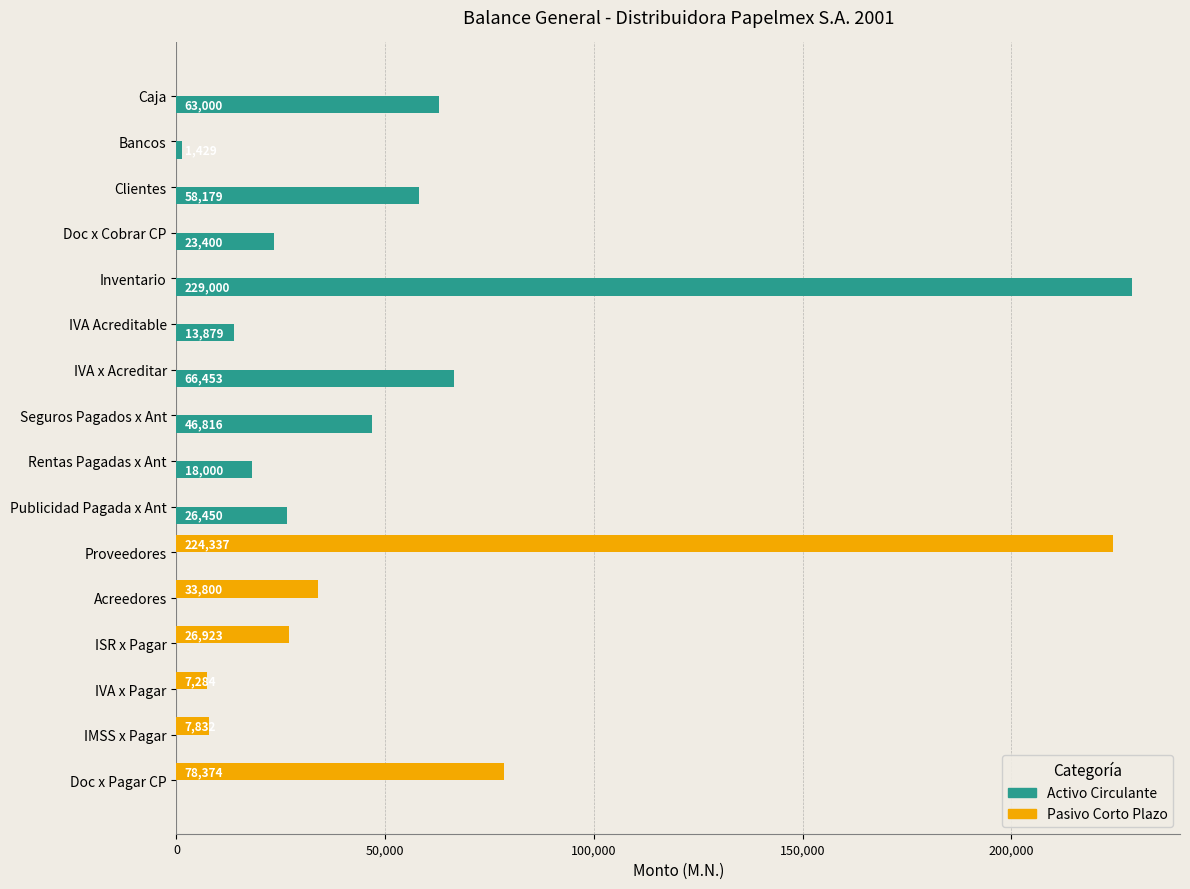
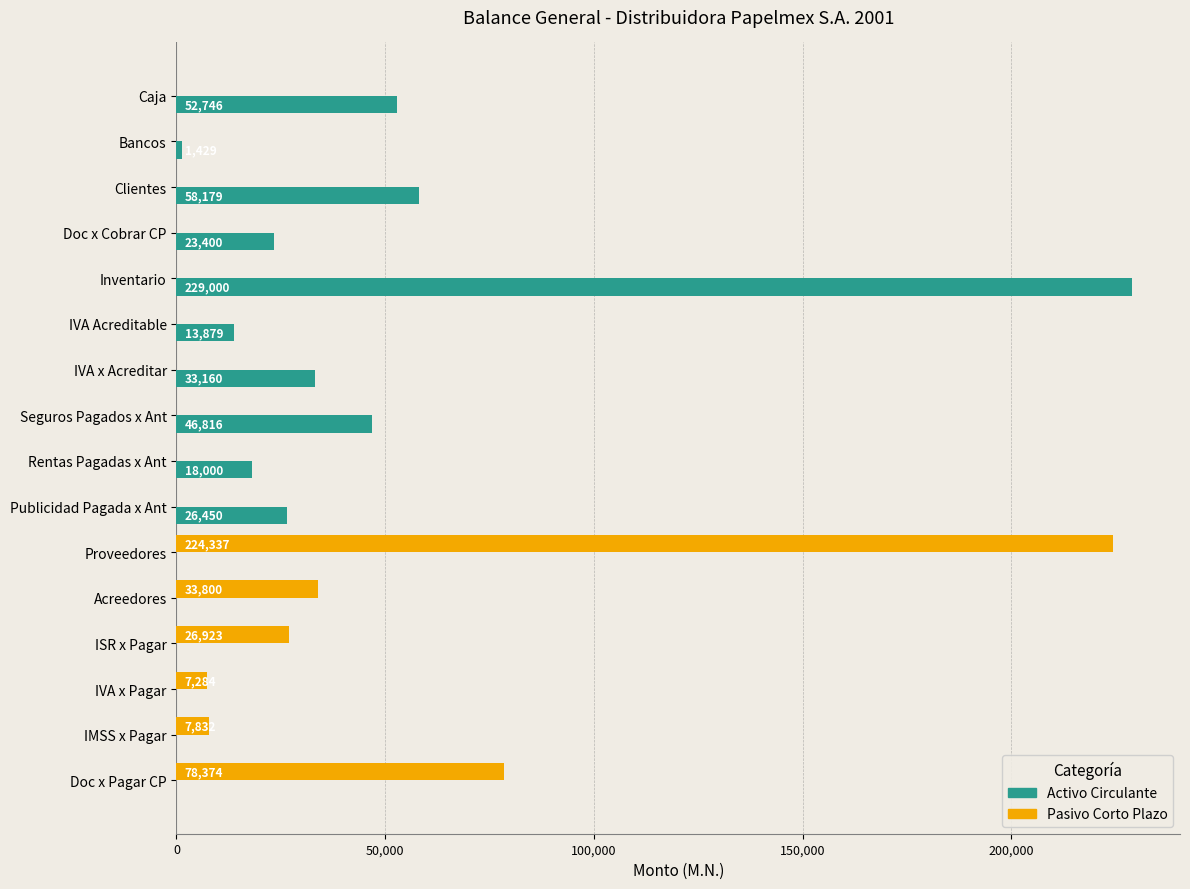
Activo Circulante, Caja: 63,000 -> 52,746
Activo Circulante, IVA x Acreditar: 66,453 -> 33,160
